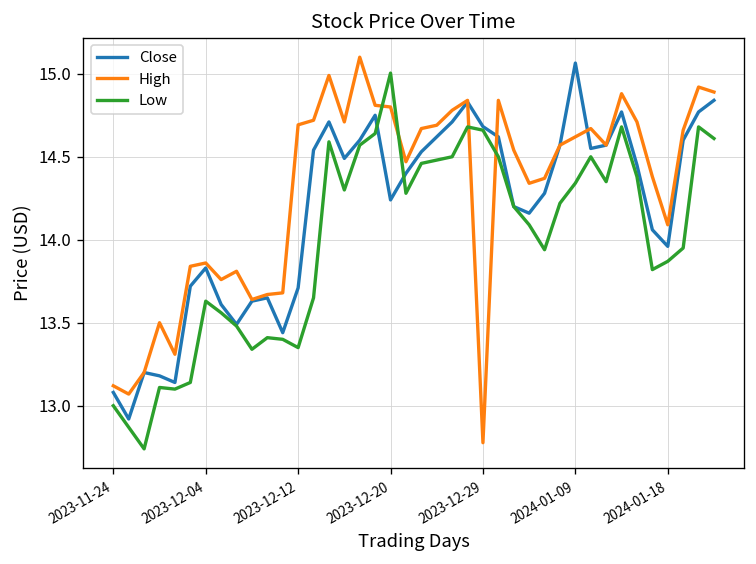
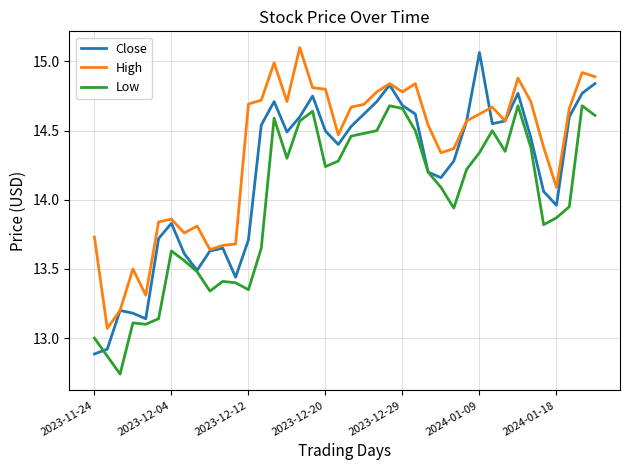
Close, 2023-11-24: 13.08 -> 12.89
High, 2023-11-24: 13.12 -> 13.73
Close, 2023-12-20: 14.24 -> 14.50
Low, 2023-12-20: 15.00 -> 14.24
High, 2023-12-29: 12.78 -> 14.78
